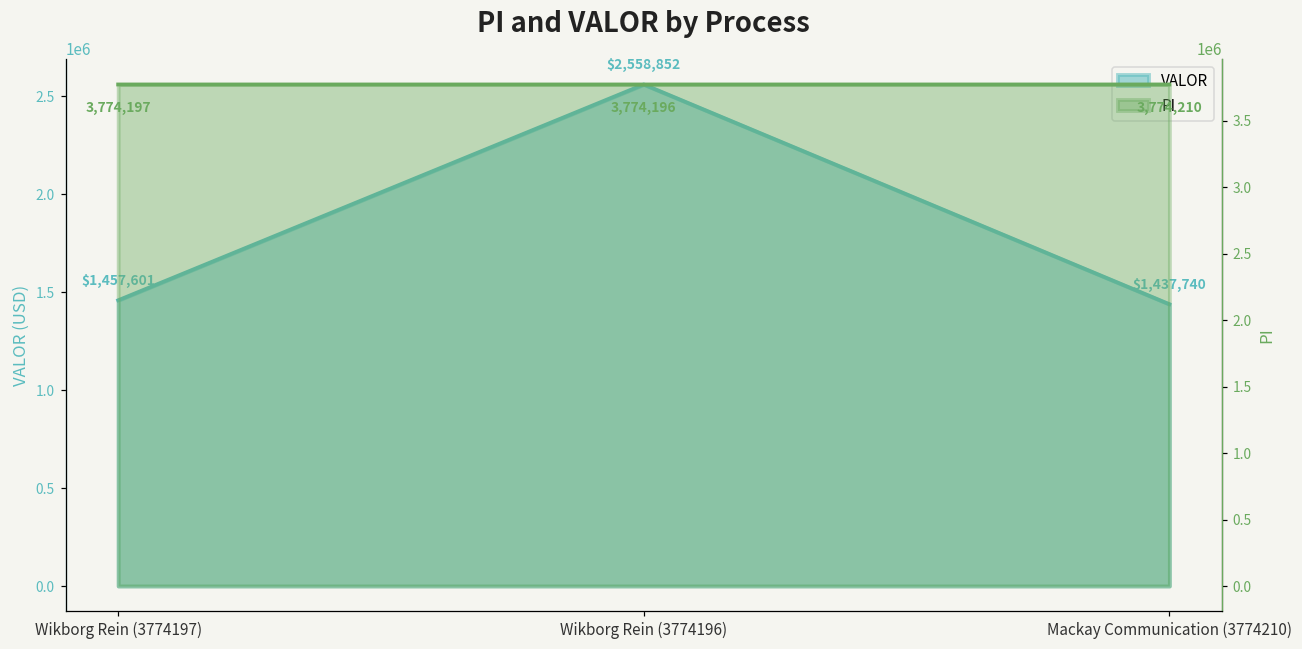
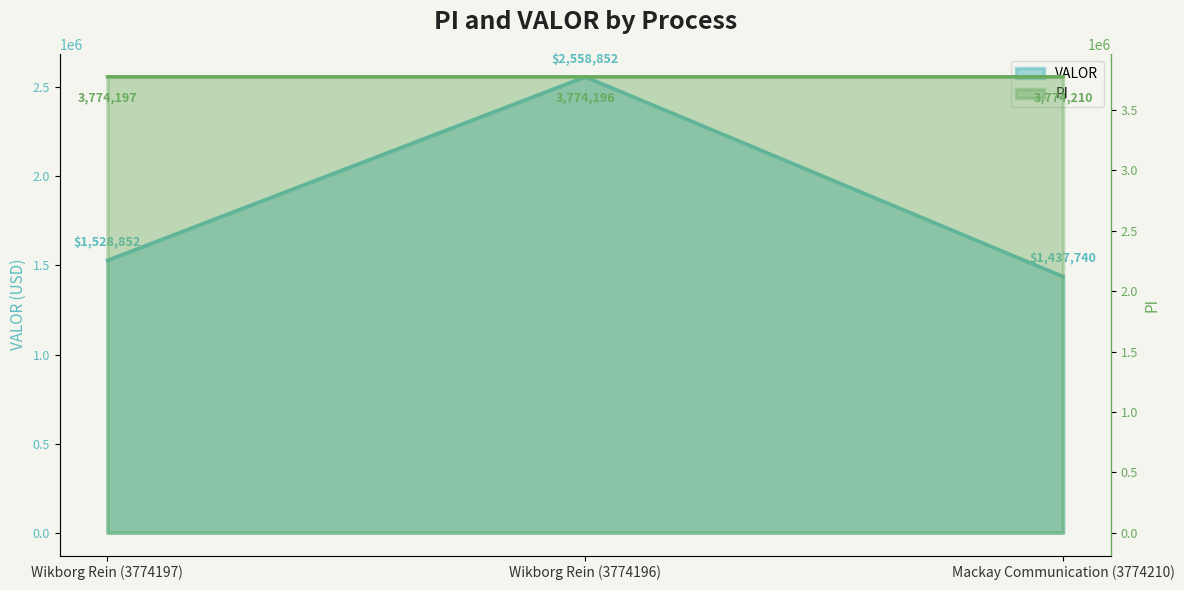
VALOR, Wikborg Rein (3774197): $1,457,601 -> $1,528,852
